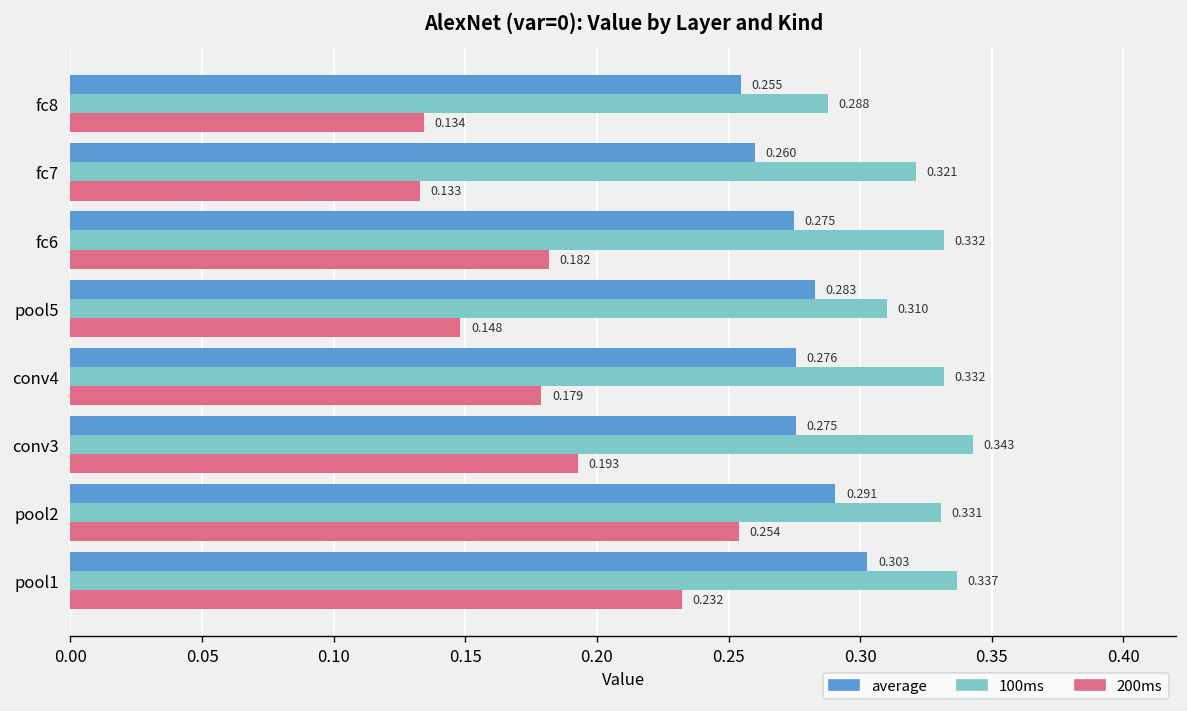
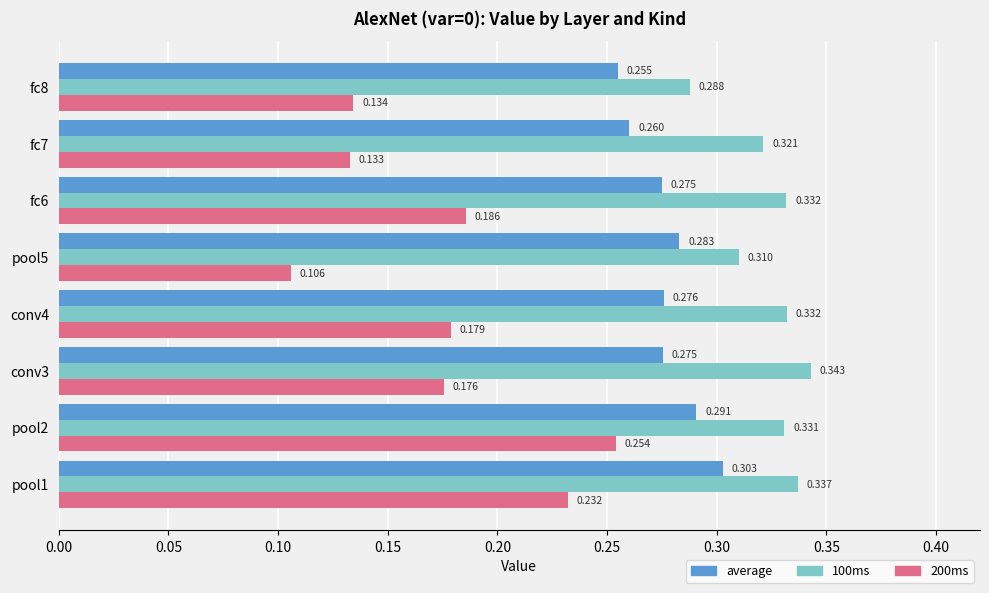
200ms, fc6: 0.182 -> 0.186
200ms, pool5: 0.148 -> 0.106
200ms, conv3: 0.193 -> 0.176
